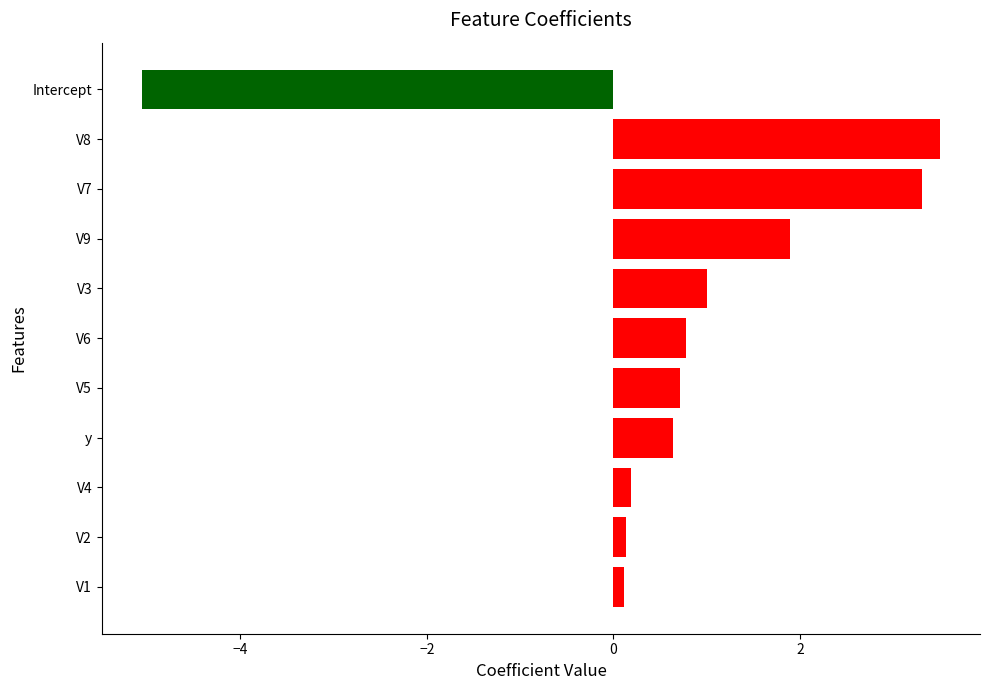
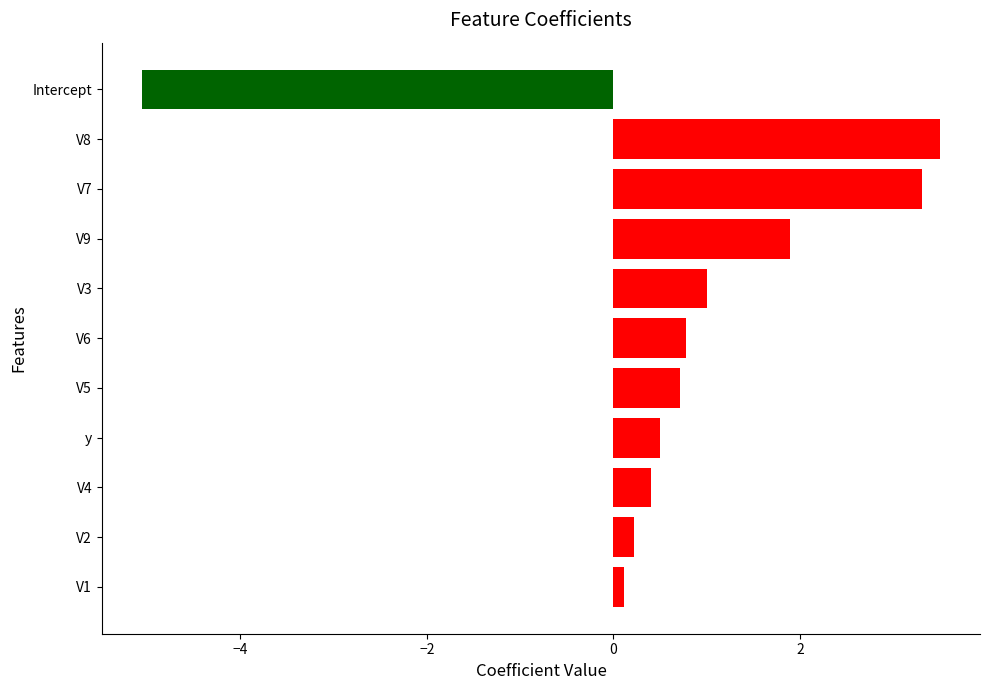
y: 0.6 -> 0.5
V4: 0.2 -> 0.4
V2: 0.1 -> 0.2
